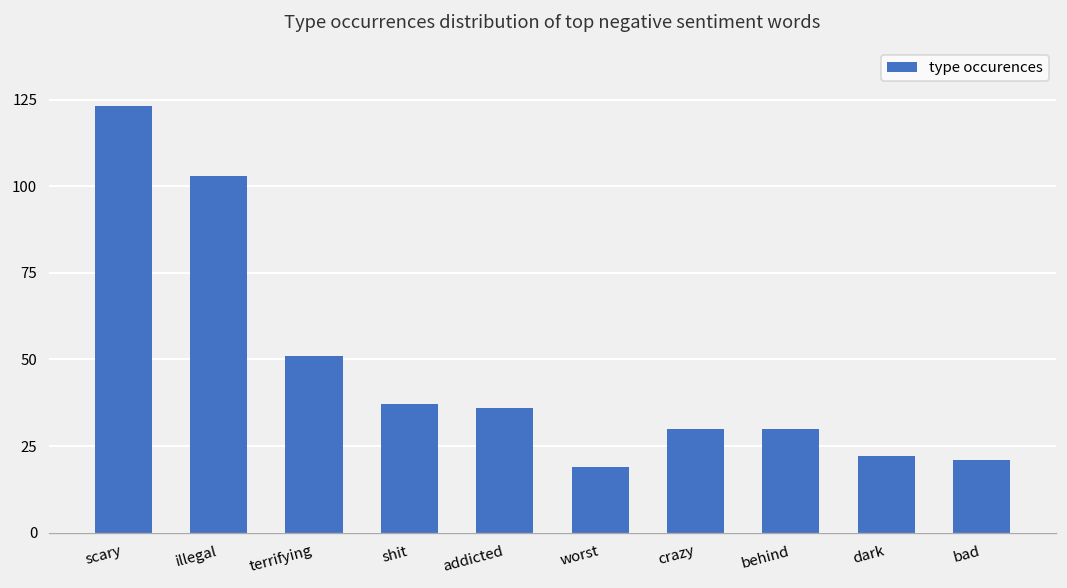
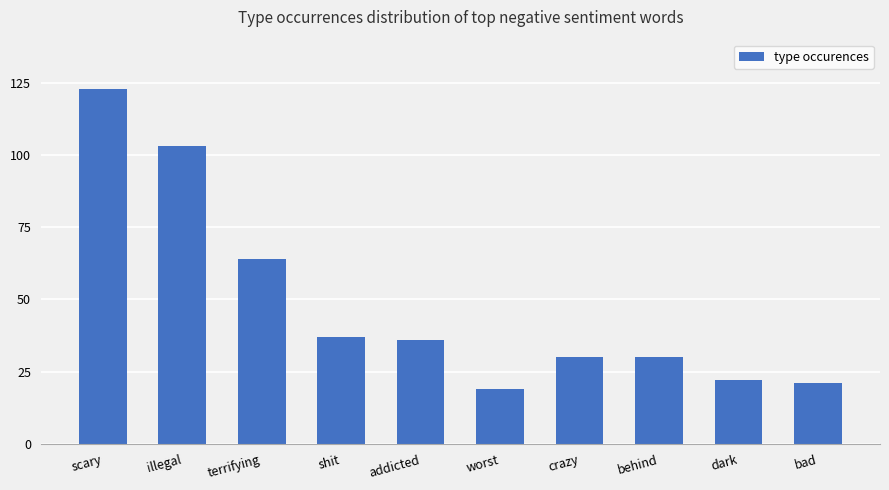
terrifying: 51 -> 64
